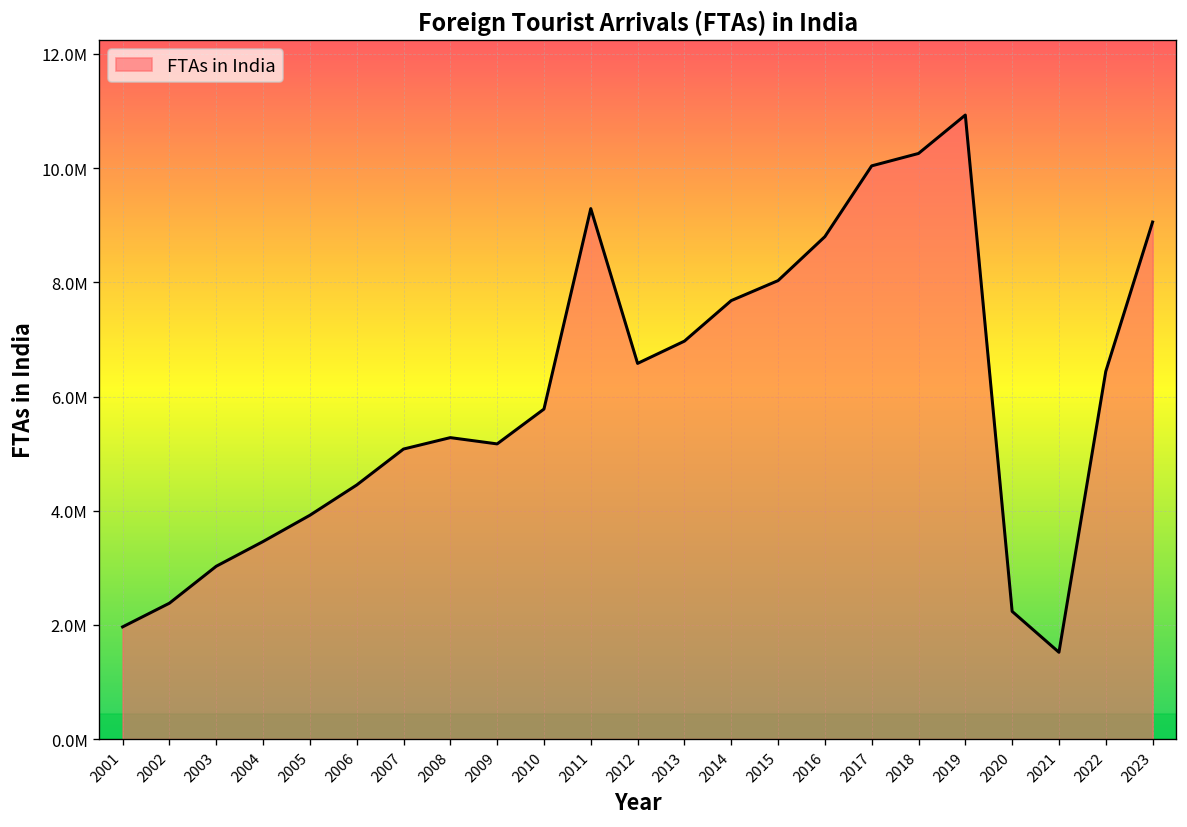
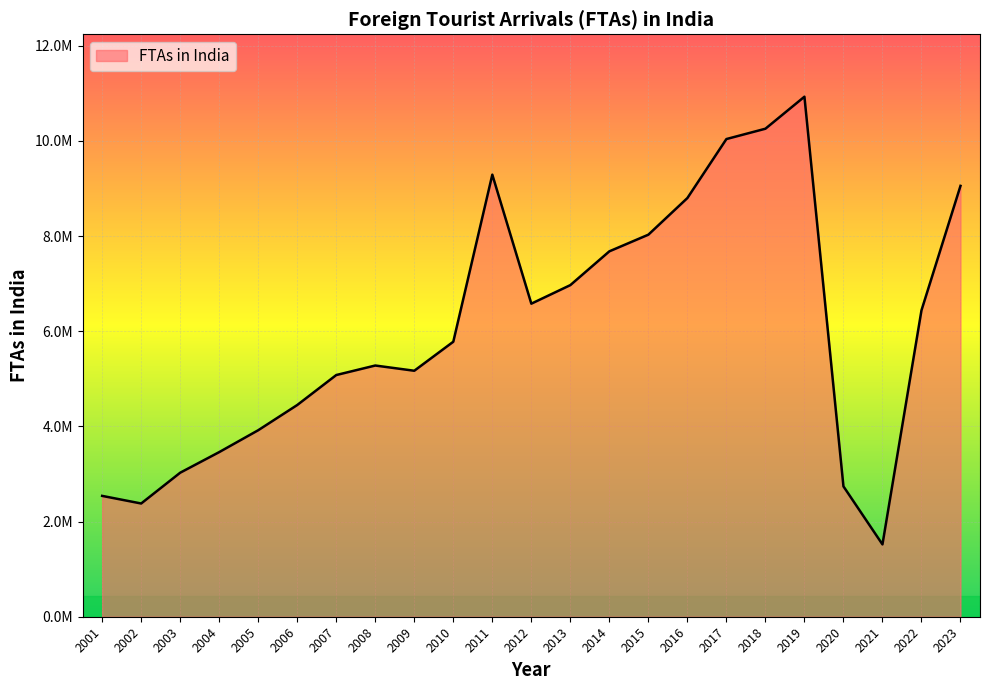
2001: 2000000 -> 2500000
2020: 2200000 -> 2700000
